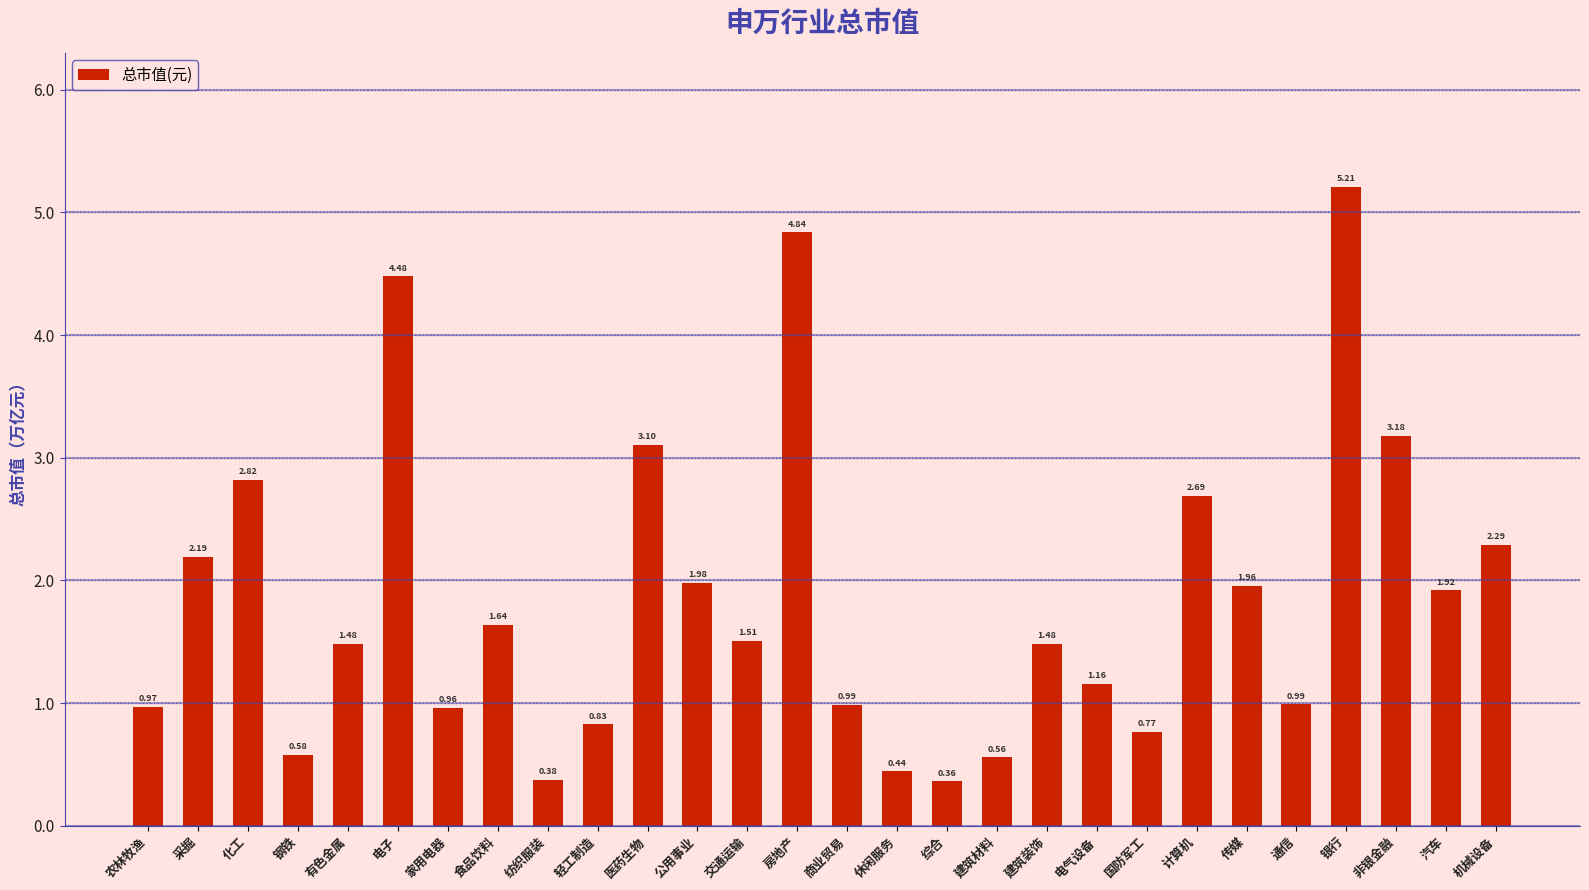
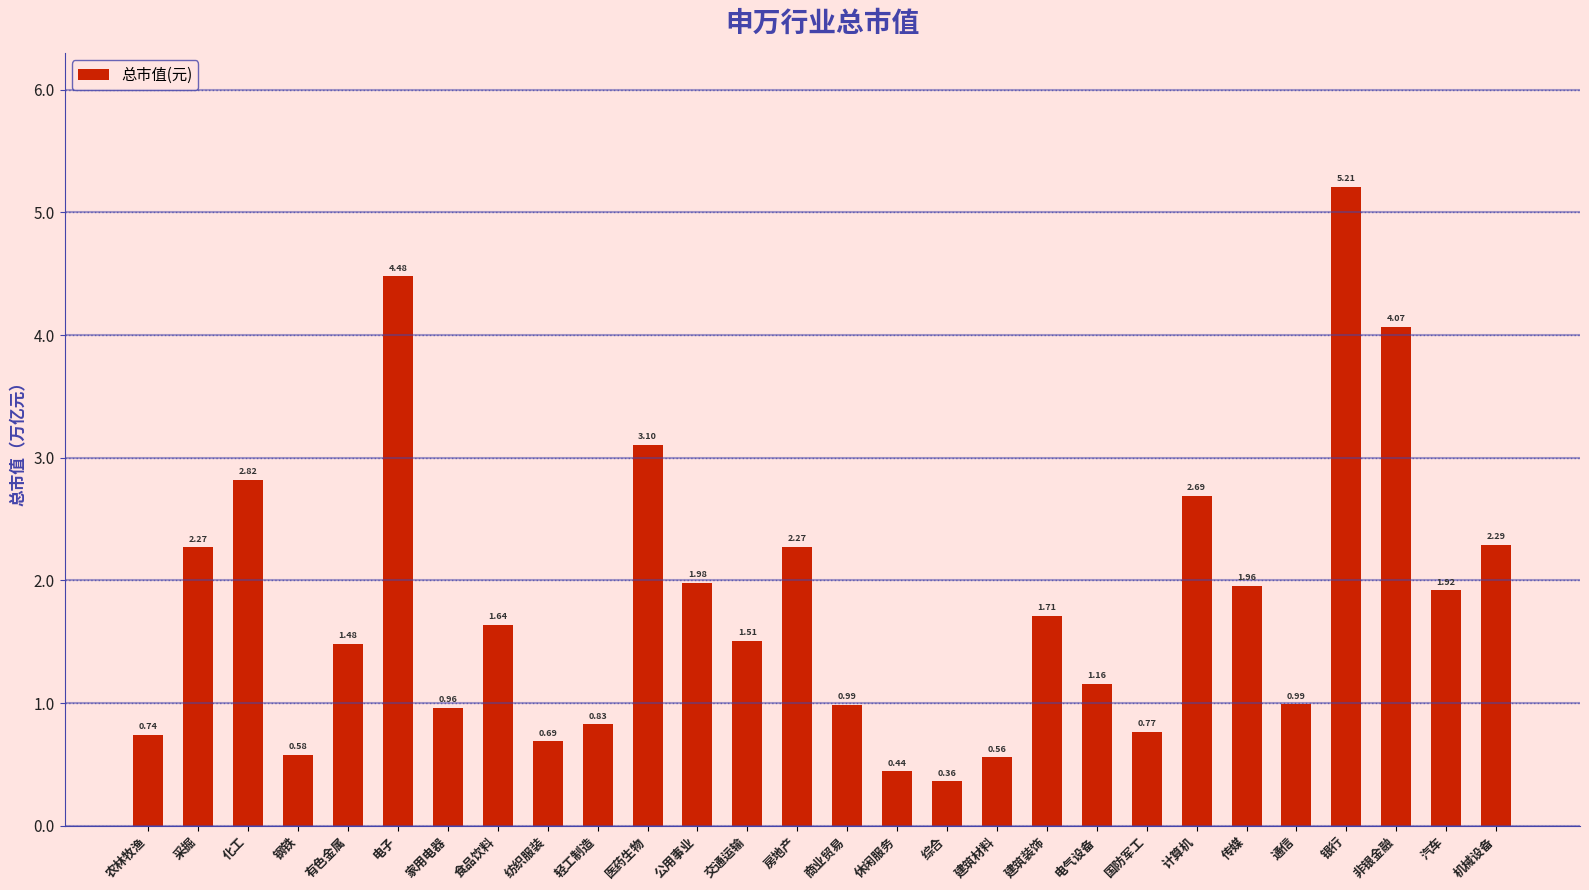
农林牧渔: 0.97 -> 0.74
采掘: 2.19 -> 2.27
纺织服装: 0.38 -> 0.69
房地产: 4.84 -> 2.27
建筑装饰: 1.48 -> 1.71
非银金融: 3.18 -> 4.07
